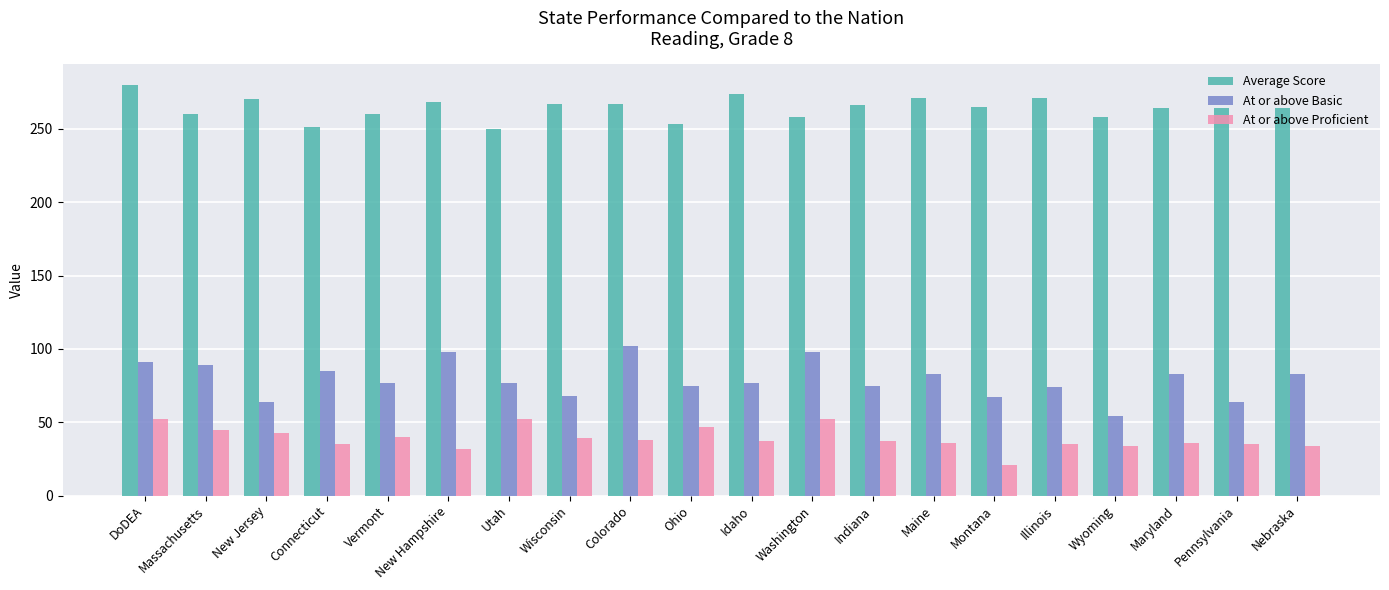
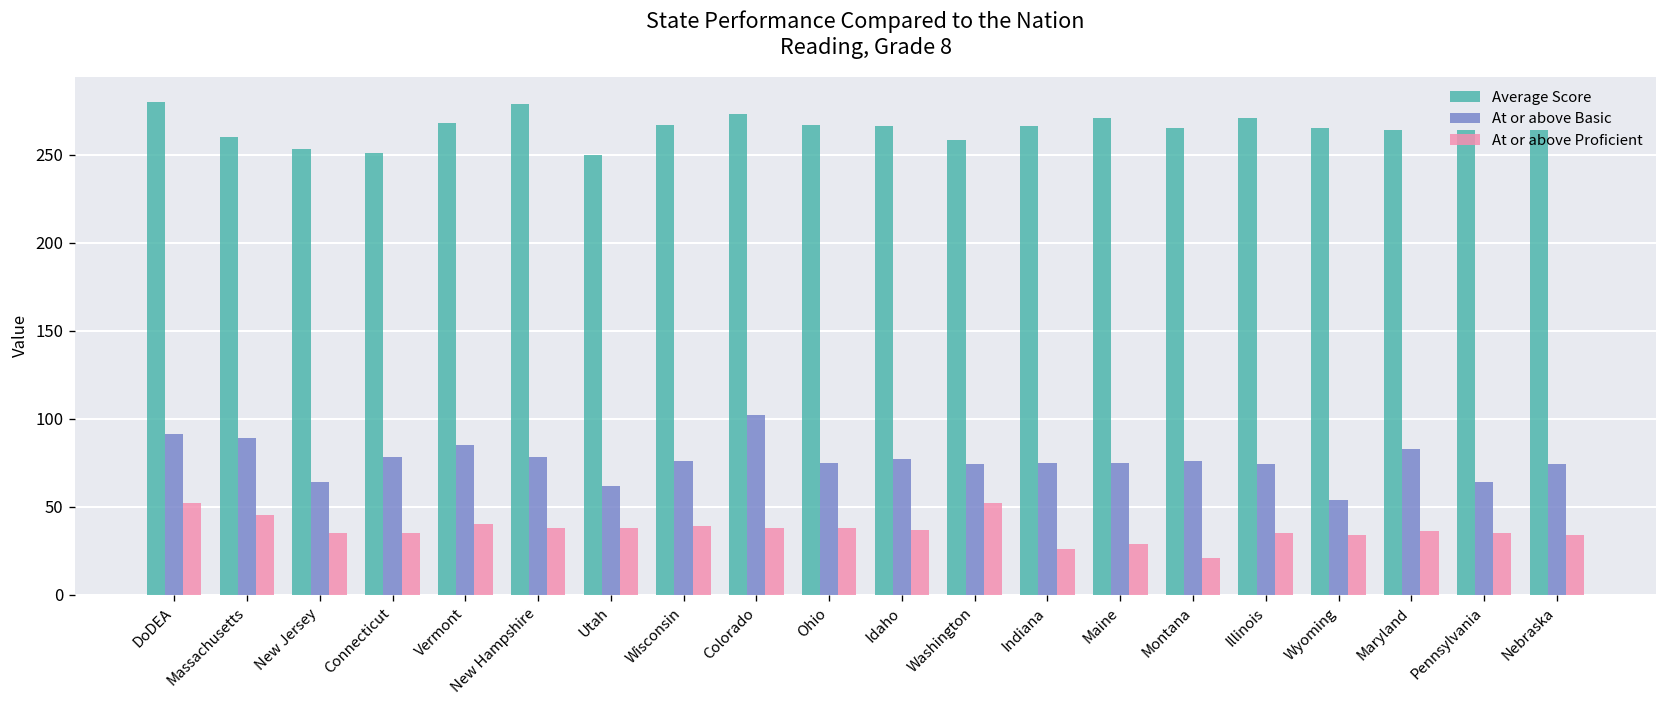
Average Score, New Jersey: 270 -> 253
At or above Proficient, New Jersey: 43 -> 35
At or above Basic, Connecticut: 85 -> 78
Average Score, Vermont: 260 -> 268
At or above Basic, Vermont: 77 -> 85
Average Score, New Hampshire: 268 -> 279
At or above Basic, New Hampshire: 98 -> 78
At or above Proficient, New Hampshire: 32 -> 38
At or above Basic, Utah: 77 -> 62
At or above Proficient, Utah: 52 -> 38
At or above Basic, Wisconsin: 68 -> 76
Average Score, Colorado: 267 -> 273
Average Score, Ohio: 253 -> 267
At or above Proficient, Ohio: 47 -> 38
Average Score, Idaho: 274 -> 266
At or above Basic, Washington: 98 -> 74
At or above Proficient, Indiana: 37 -> 26
At or above Basic, Maine: 83 -> 75
At or above Proficient, Maine: 36 -> 29
At or above Basic, Montana: 67 -> 76
Average Score, Wyoming: 258 -> 265
At or above Basic, Nebraska: 83 -> 74
